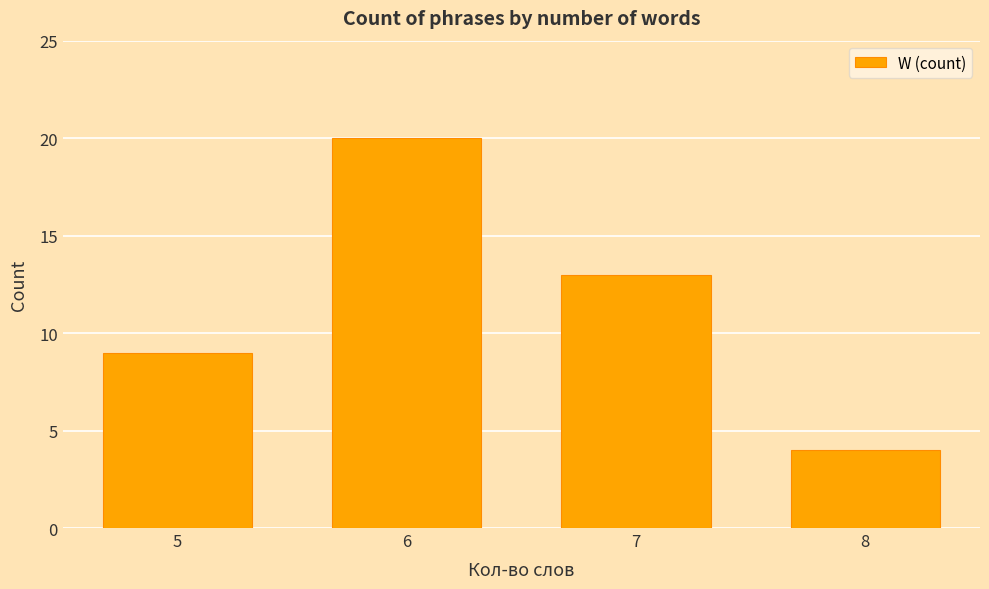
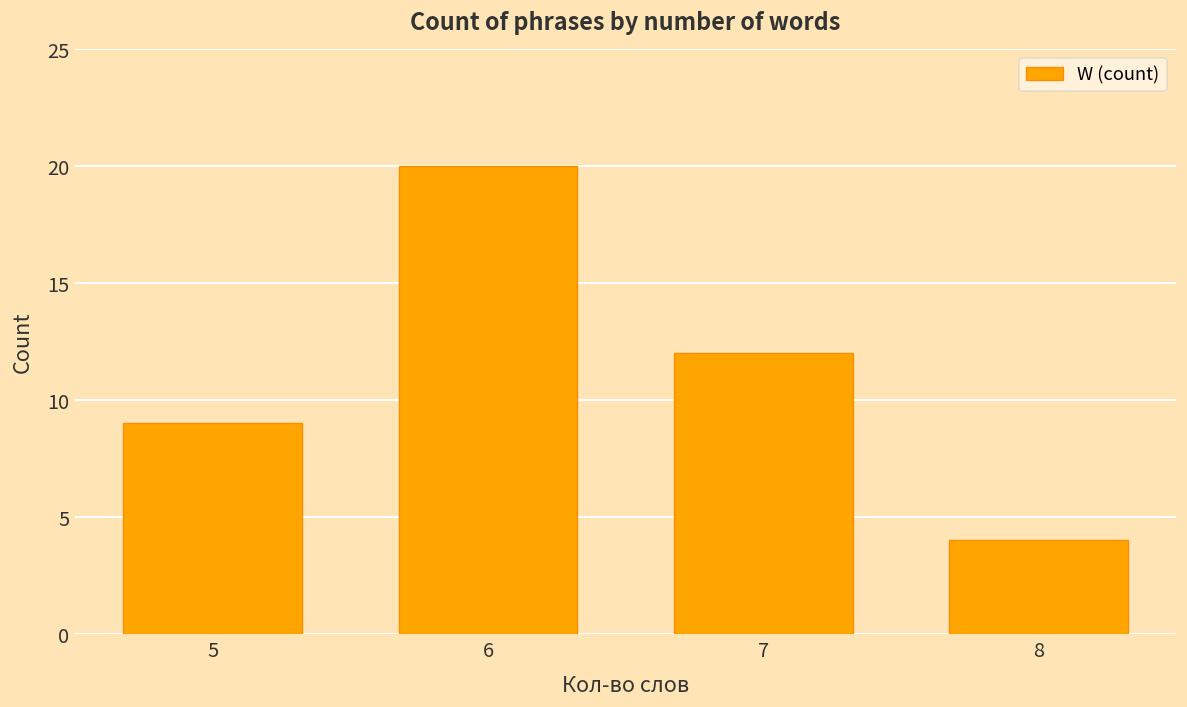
7: 13 -> 12
